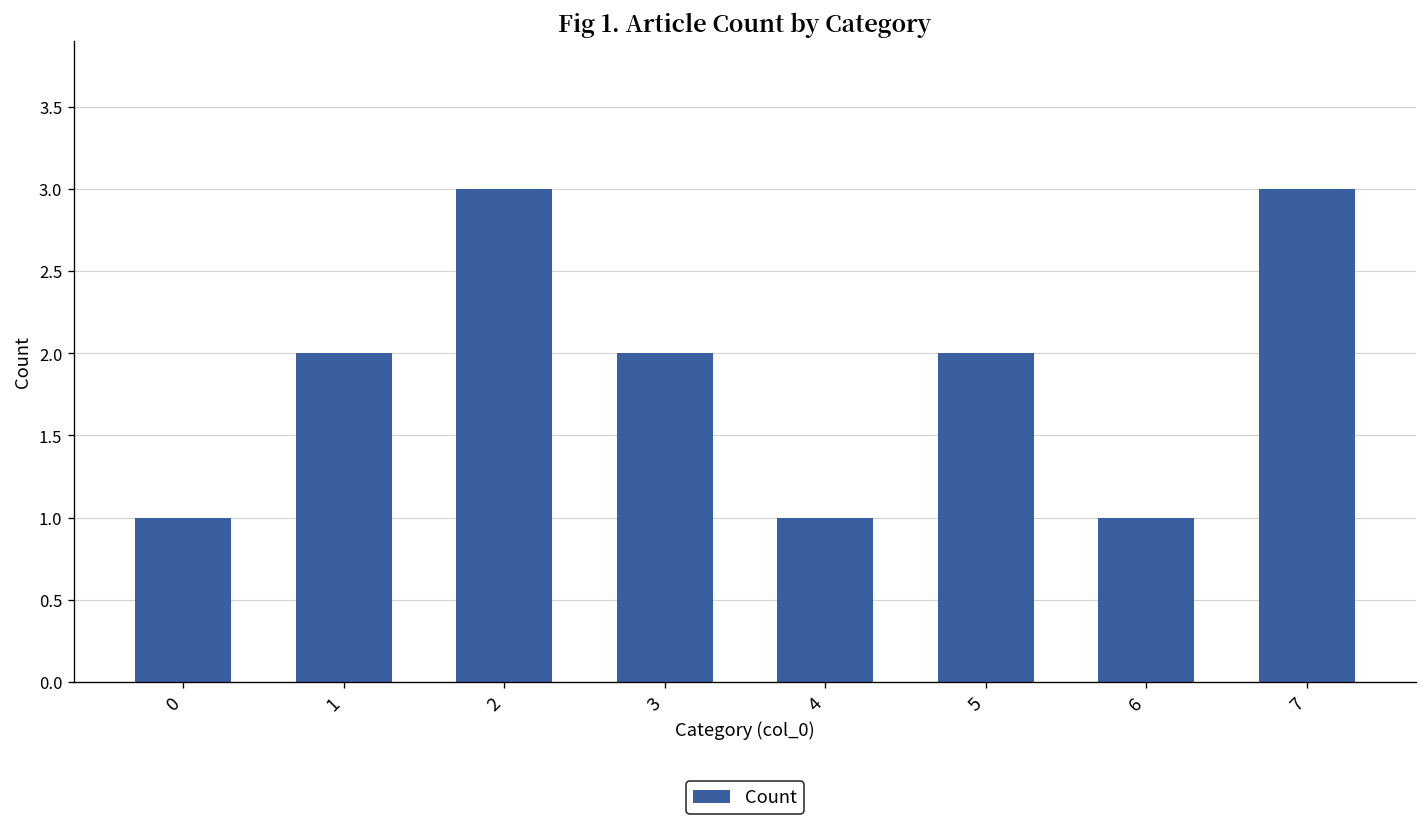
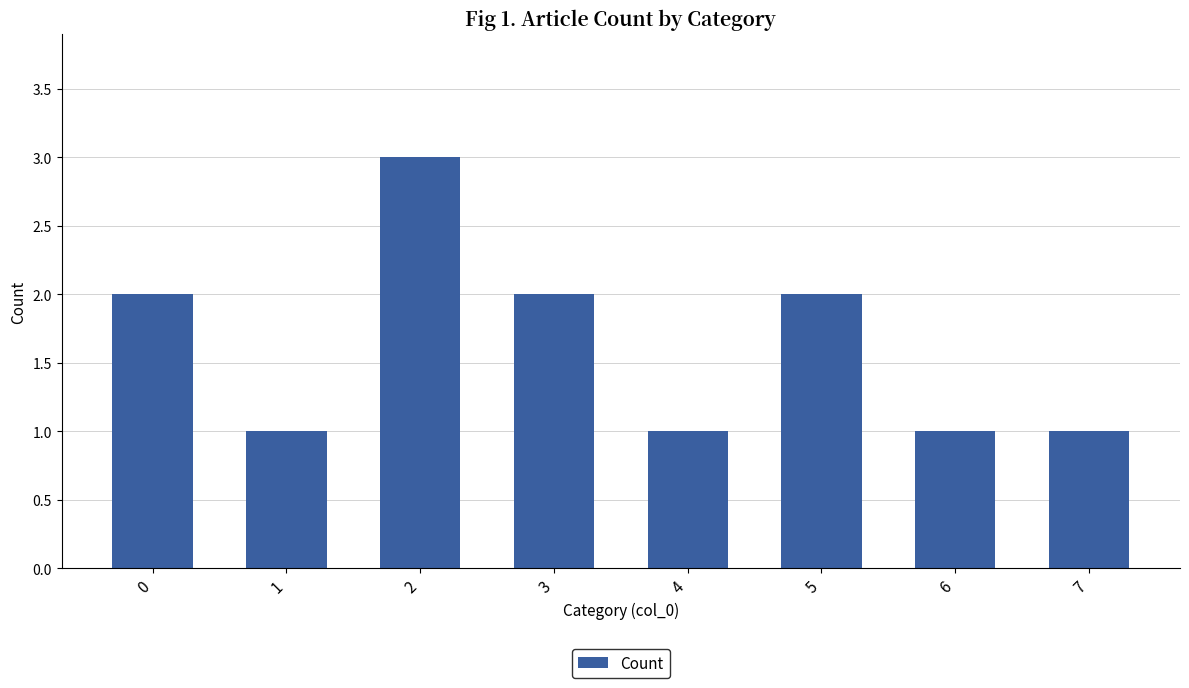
0: 1 -> 2
1: 2 -> 1
7: 3 -> 1
